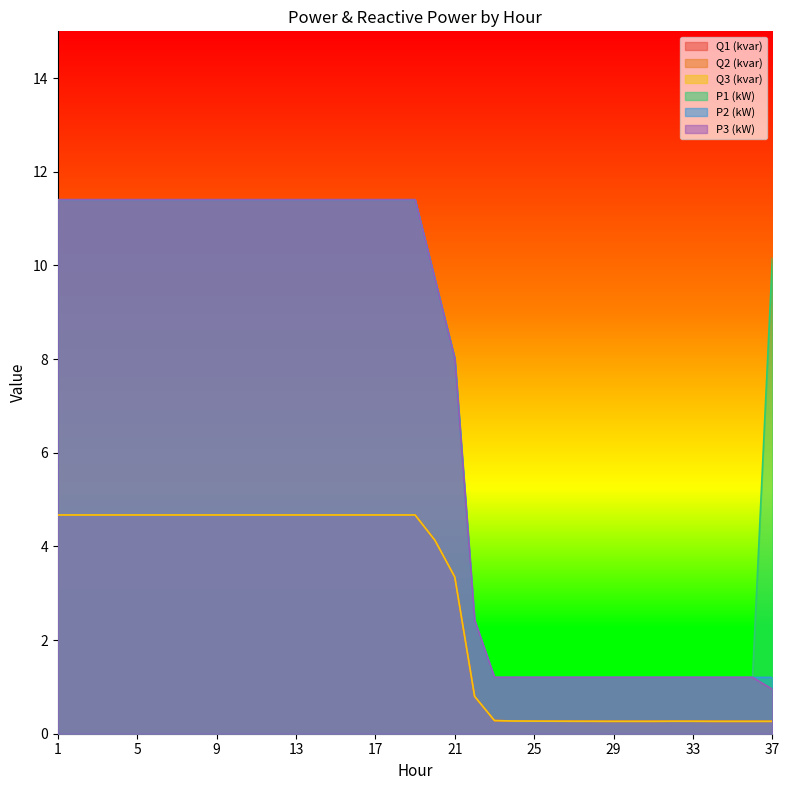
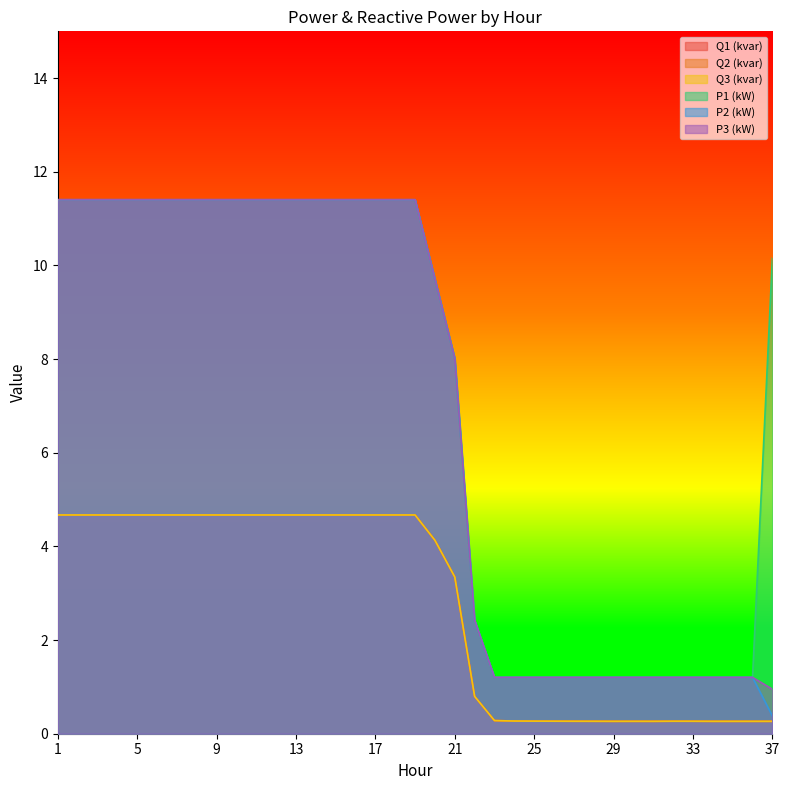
P2 (kW), 37: 1.2 -> 0.4
